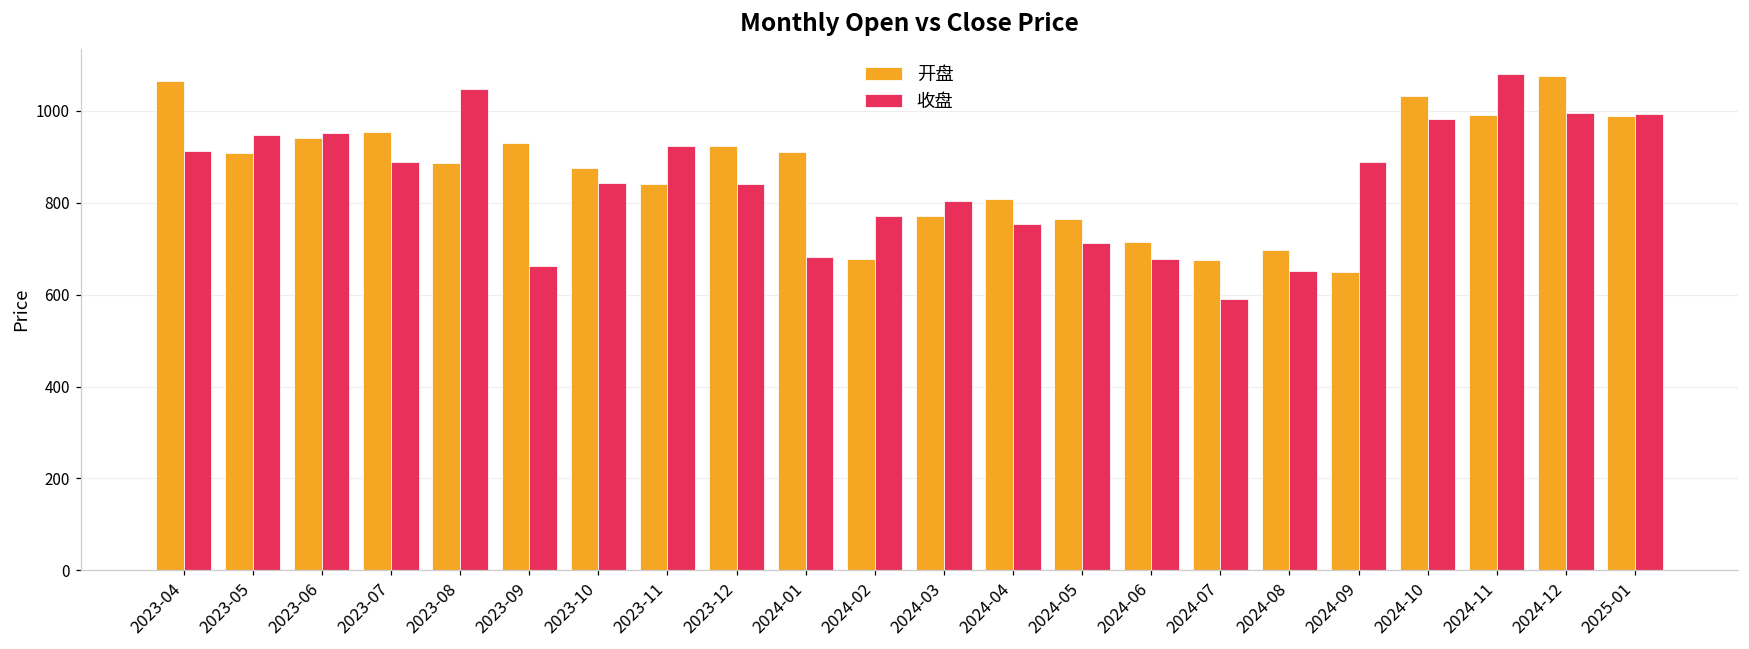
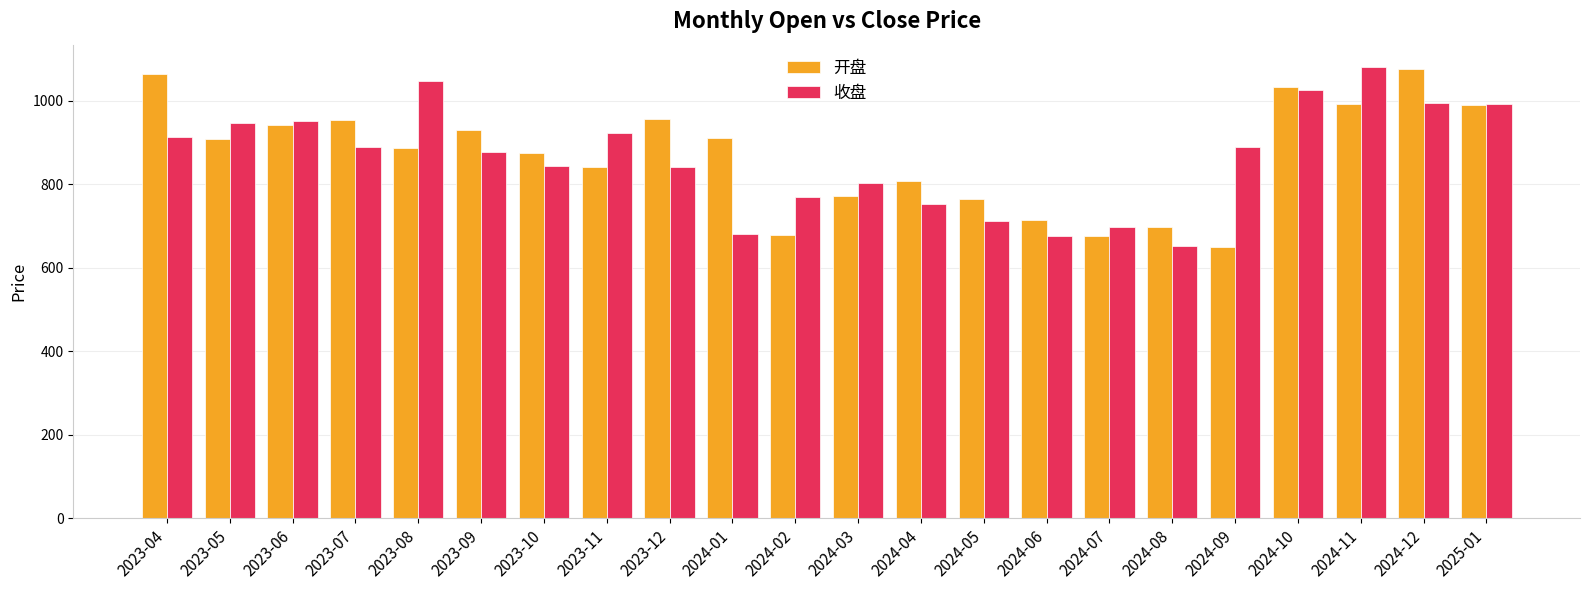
收盘, 2023-09: 660 -> 880
开盘, 2023-12: 920 -> 960
收盘, 2024-07: 590 -> 700
收盘, 2024-10: 980 -> 1030
